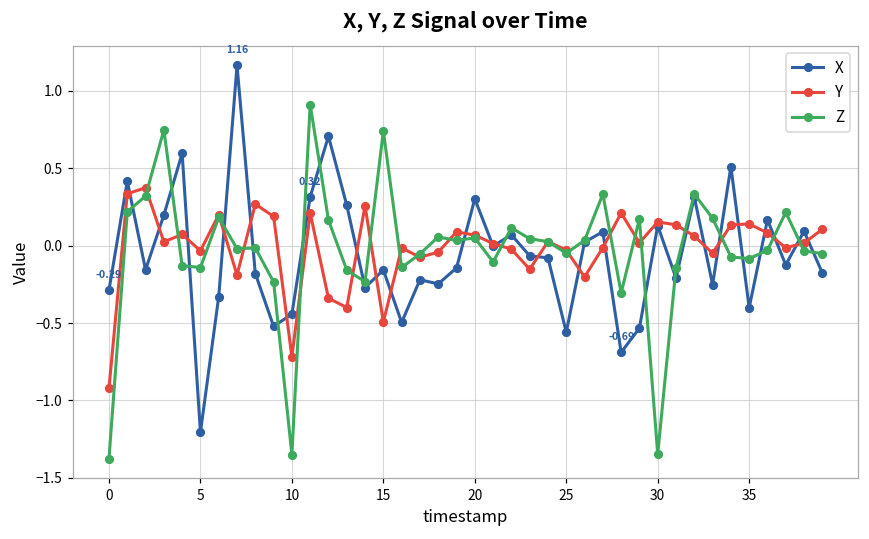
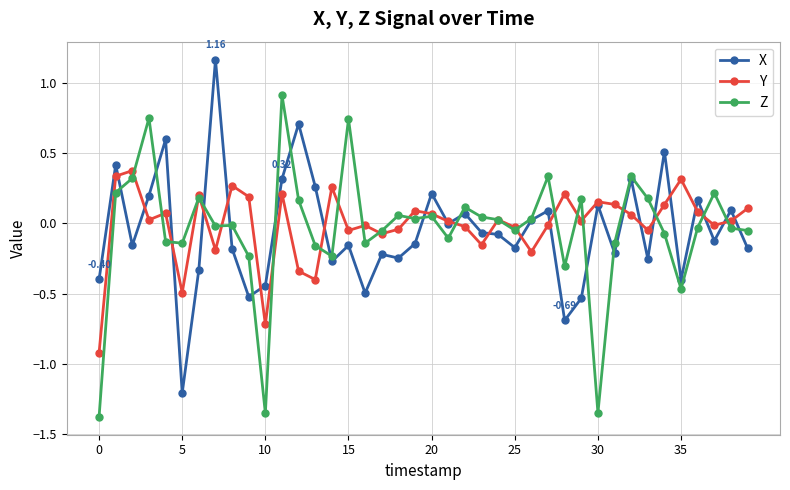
X, 0: -0.29 -> -0.40
Y, 5: -0.03 -> -0.49
Y, 15: -0.49 -> -0.05
X, 20: 0.30 -> 0.21
X, 25: -0.56 -> -0.17
Y, 35: 0.14 -> 0.31
Z, 35: -0.08 -> -0.47
